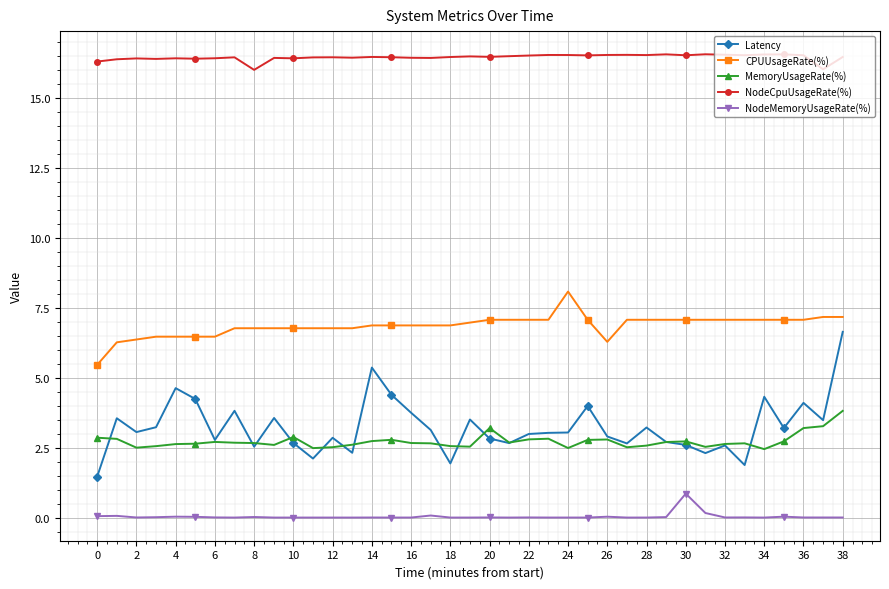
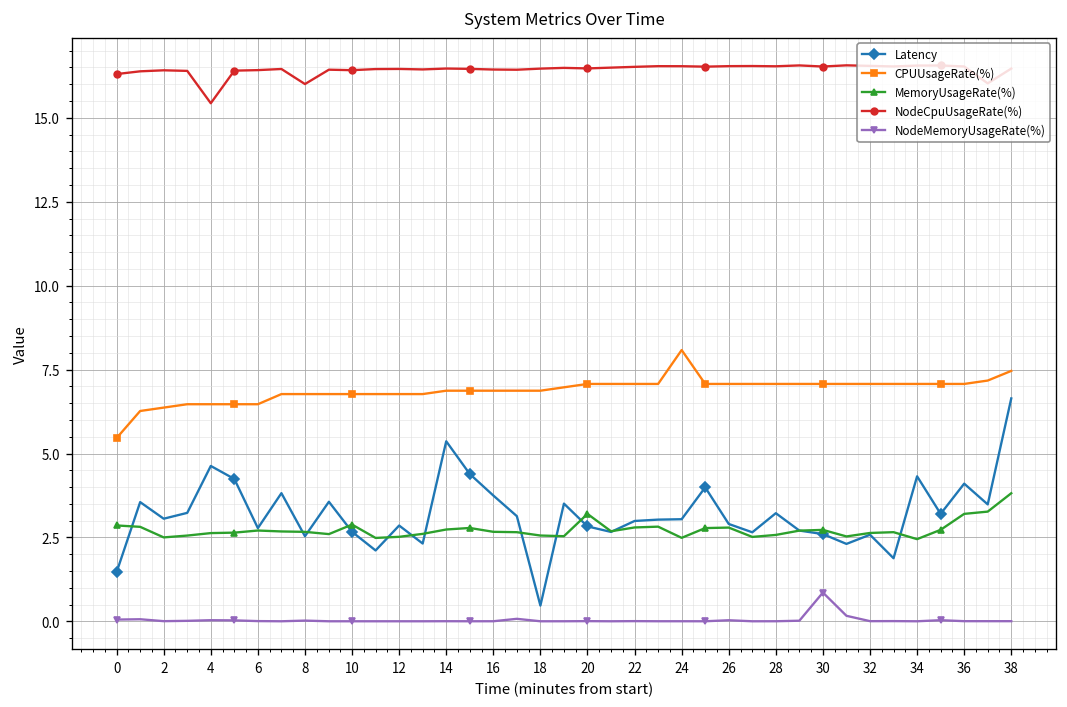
NodeCpuUsageRate(%), 4: 16.4 -> 15.4
Latency, 18: 1.9 -> 0.5
CPUUsageRate(%), 26: 6.3 -> 7.1
CPUUsageRate(%), 38: 7.2 -> 7.5
